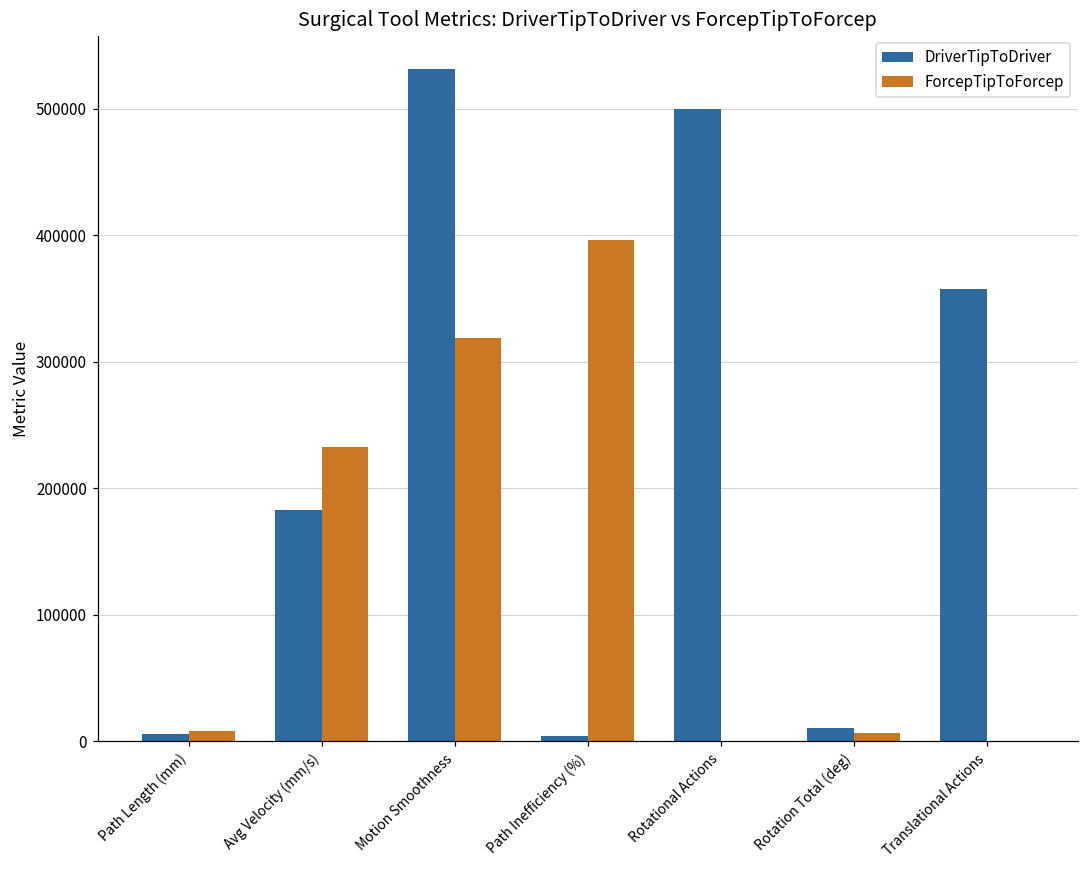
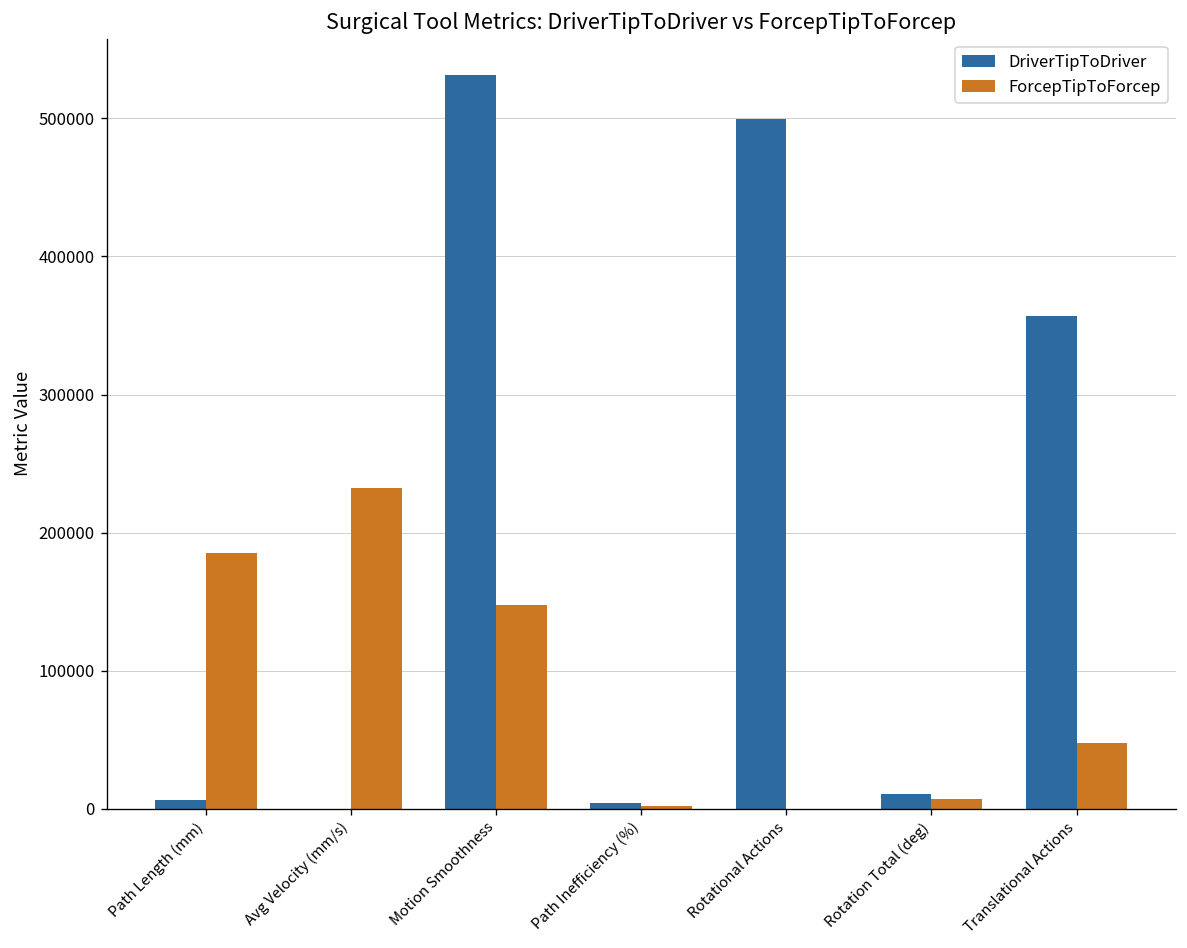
ForcepTipToForcep, Path Length (mm): 8000 -> 185000
DriverTipToDriver, Avg Velocity (mm/s): 183000 -> 0
ForcepTipToForcep, Motion Smoothness: 319000 -> 148000
ForcepTipToForcep, Path Inefficiency (%): 396000 -> 2000
ForcepTipToForcep, Translational Actions: 0 -> 47000
